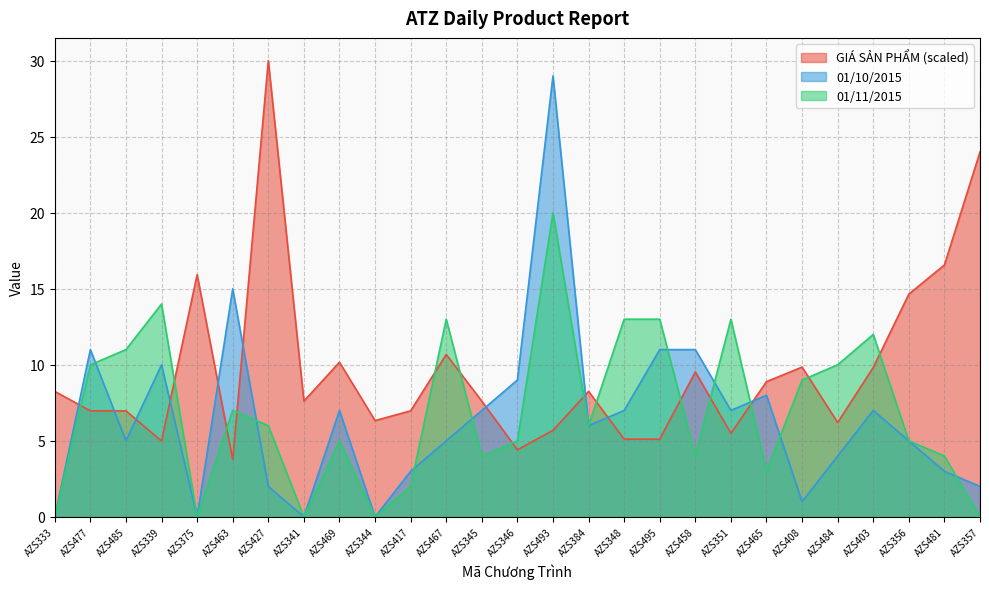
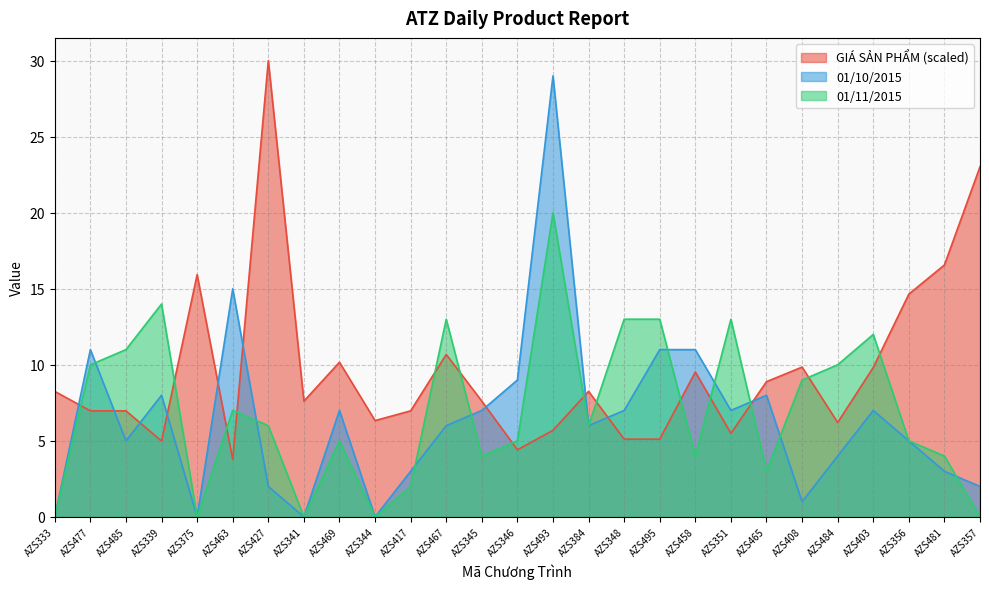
01/10/2015, AZS339: 10 -> 8
01/10/2015, AZS467: 5 -> 6
GIÁ SẢN PHẨM (scaled), AZS357: 24.0 -> 23.0
